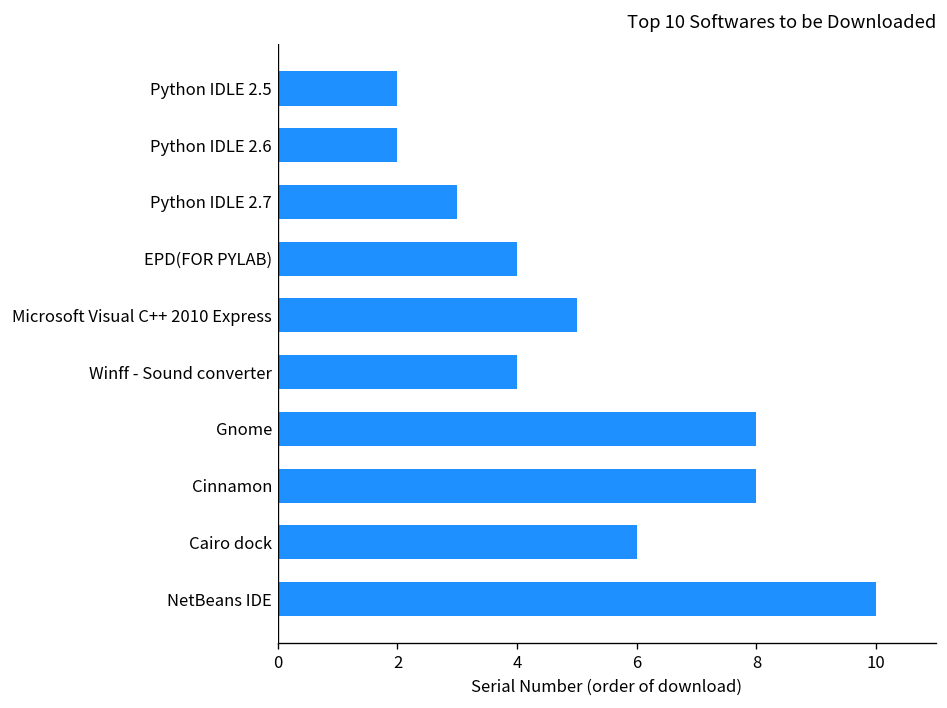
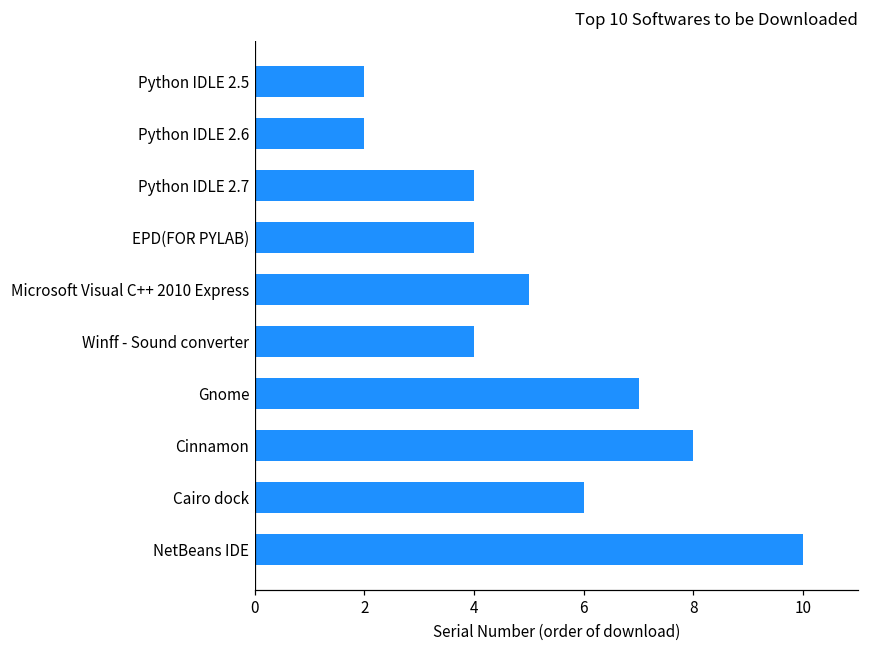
Python IDLE 2.7: 3 -> 4
Gnome: 8 -> 7
